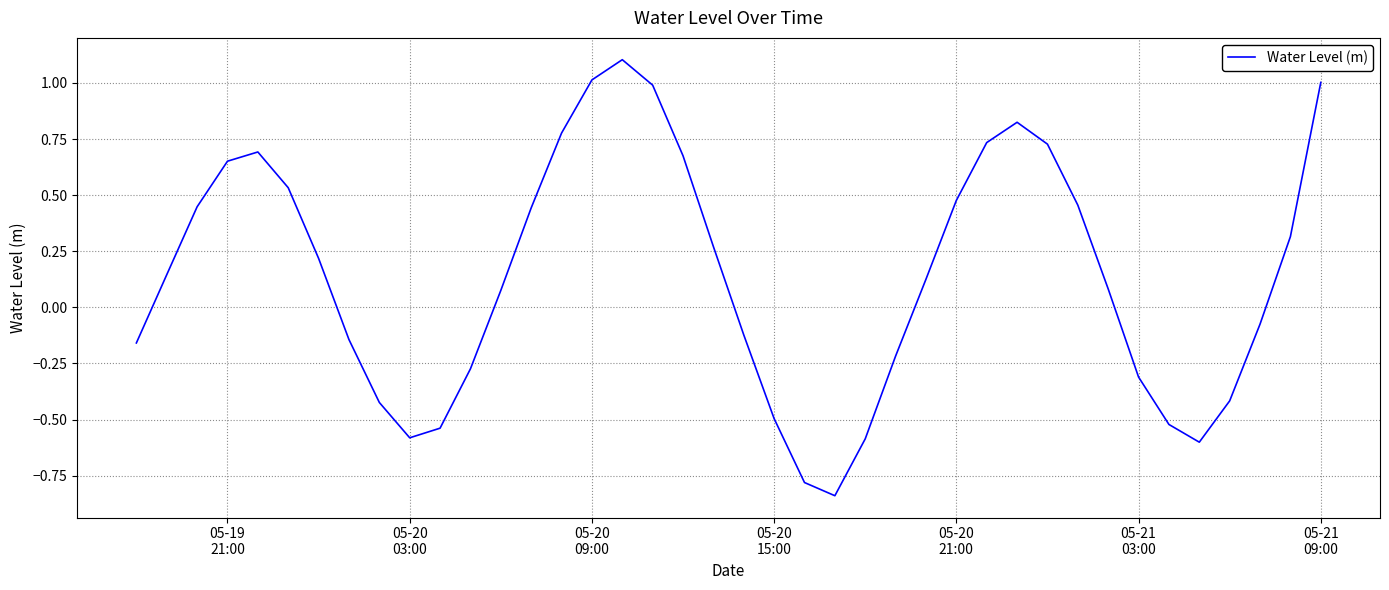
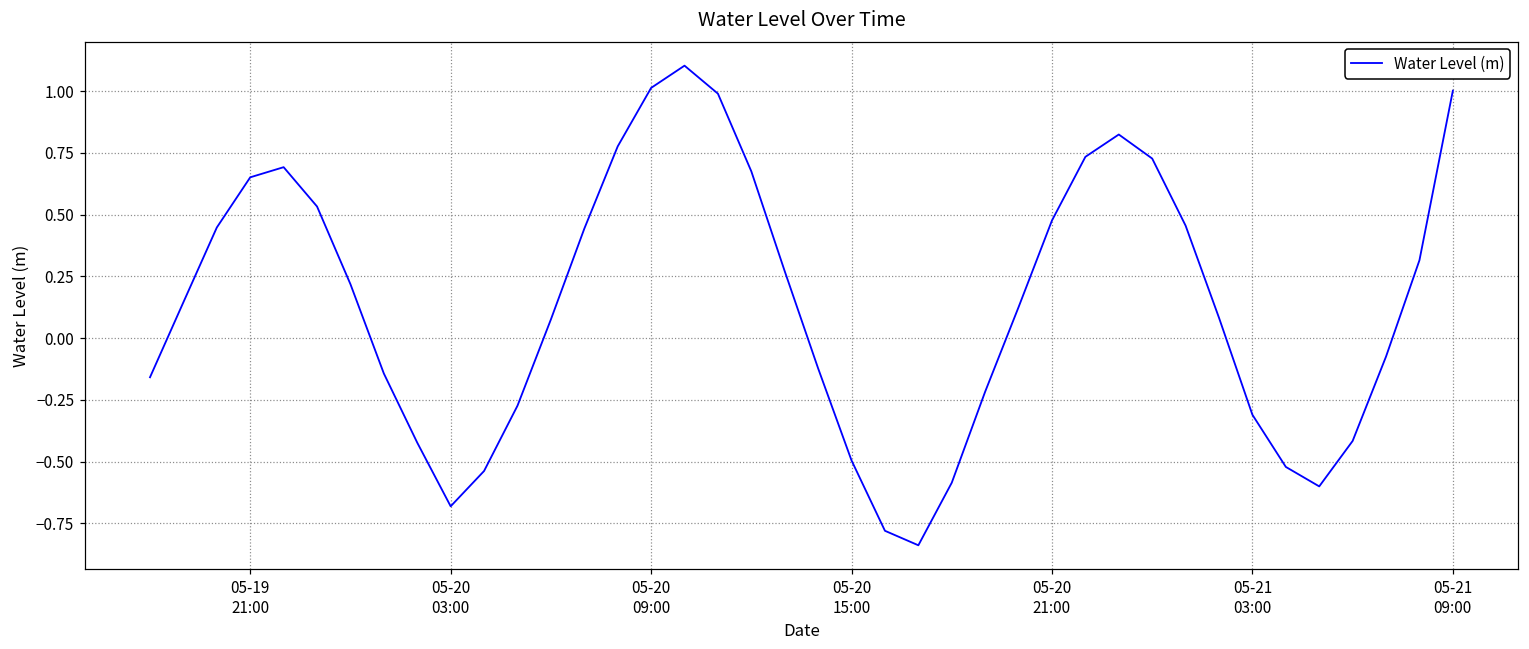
05-20 03:00: -0.58 -> -0.68
